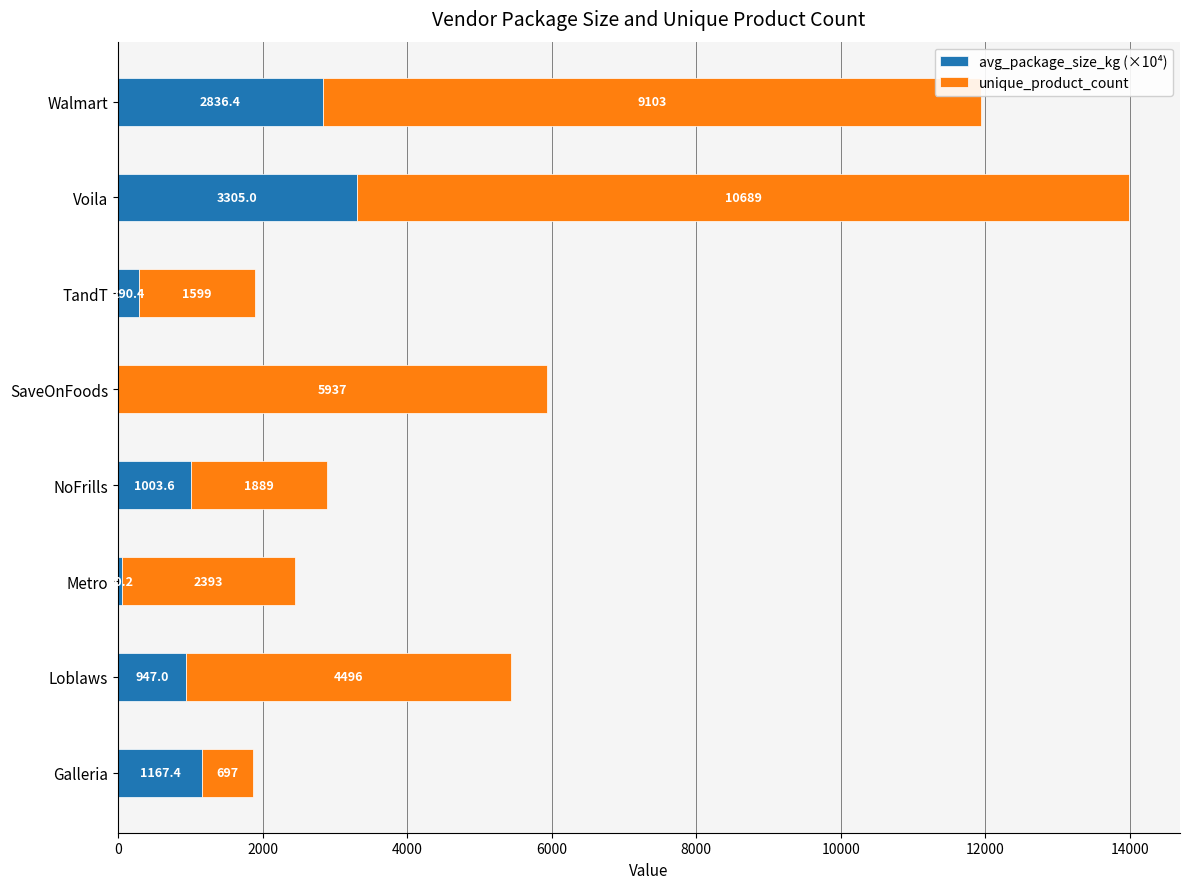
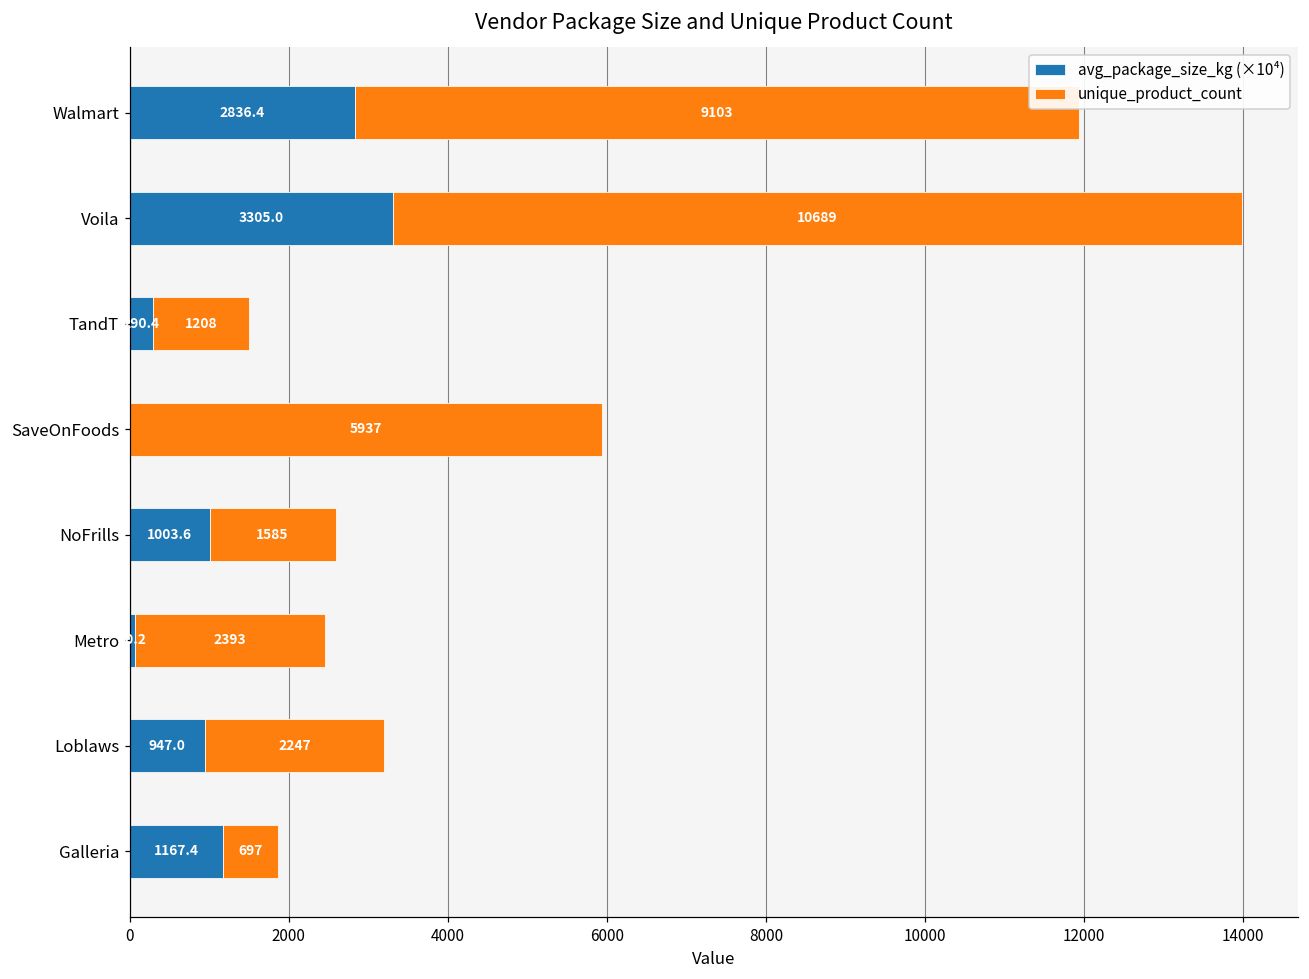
unique_product_count, TandT: 1599 -> 1208
unique_product_count, NoFrills: 1889 -> 1585
unique_product_count, Loblaws: 4496 -> 2247
